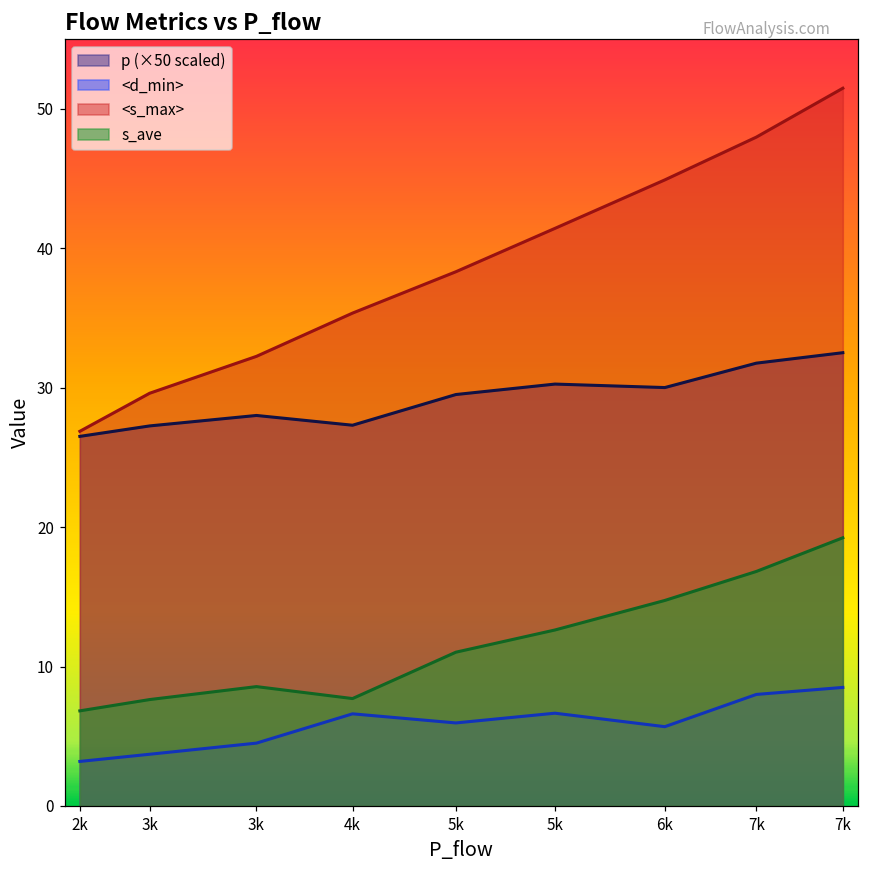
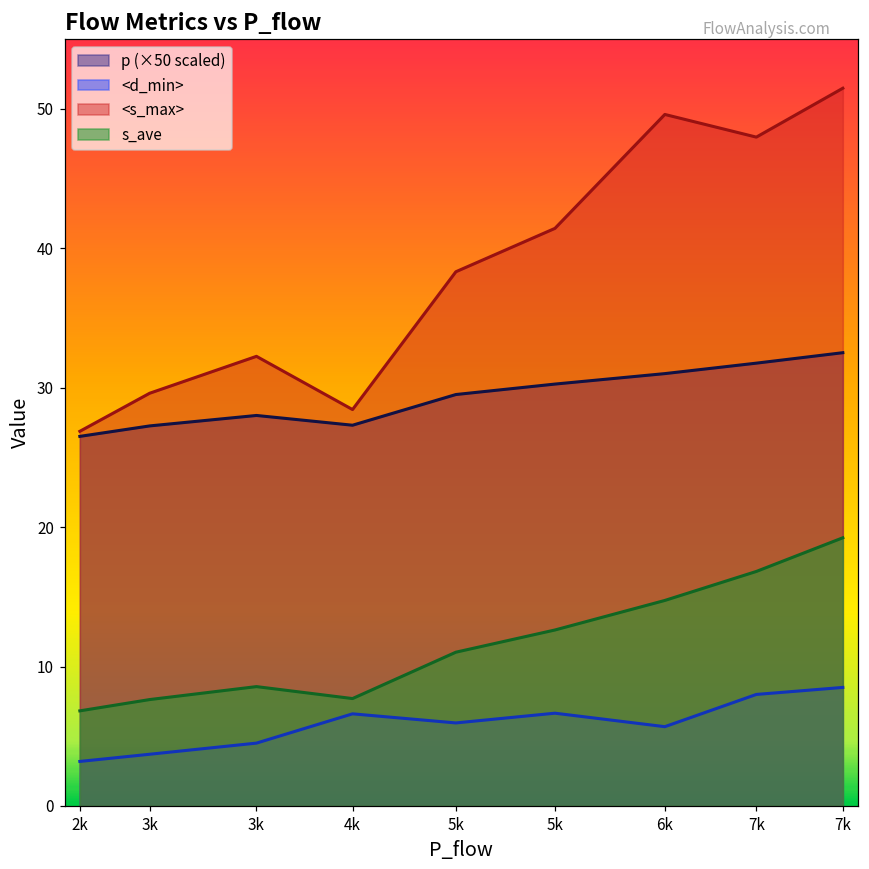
<s_max>, 4k: 35.3 -> 28.4
p (×50 scaled), 6k: 30.0 -> 31.0
<s_max>, 6k: 44.9 -> 49.6
